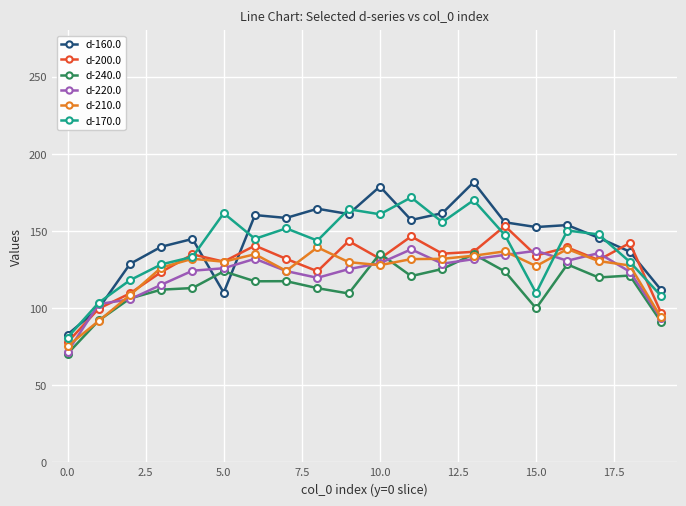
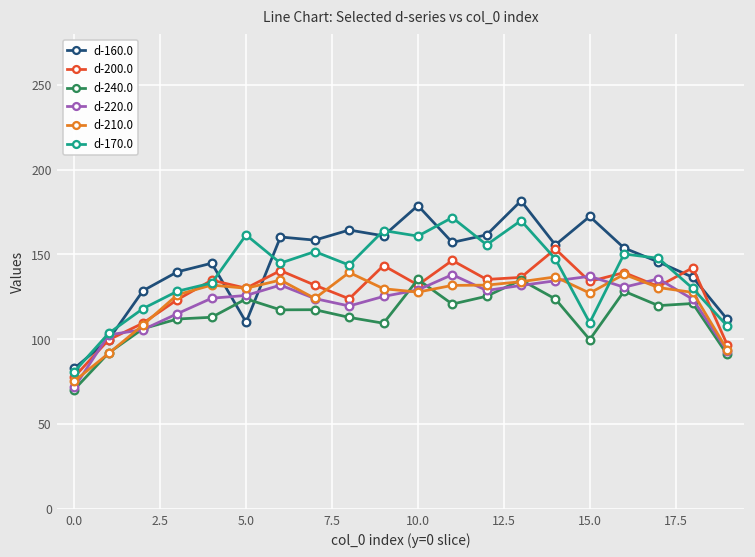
d-160.0, 15.0: 153 -> 172
